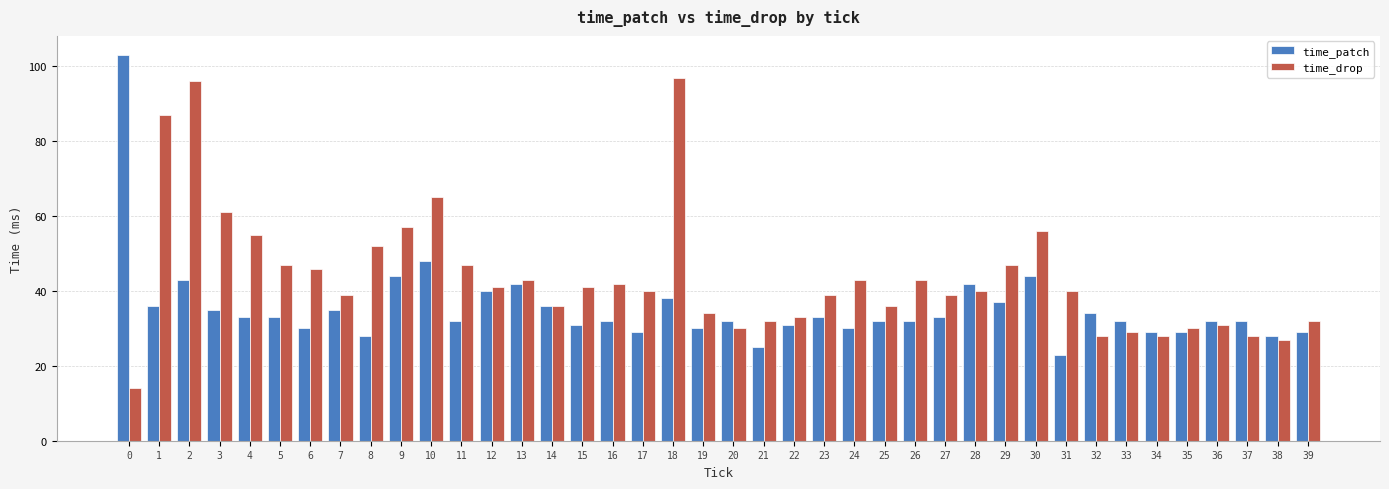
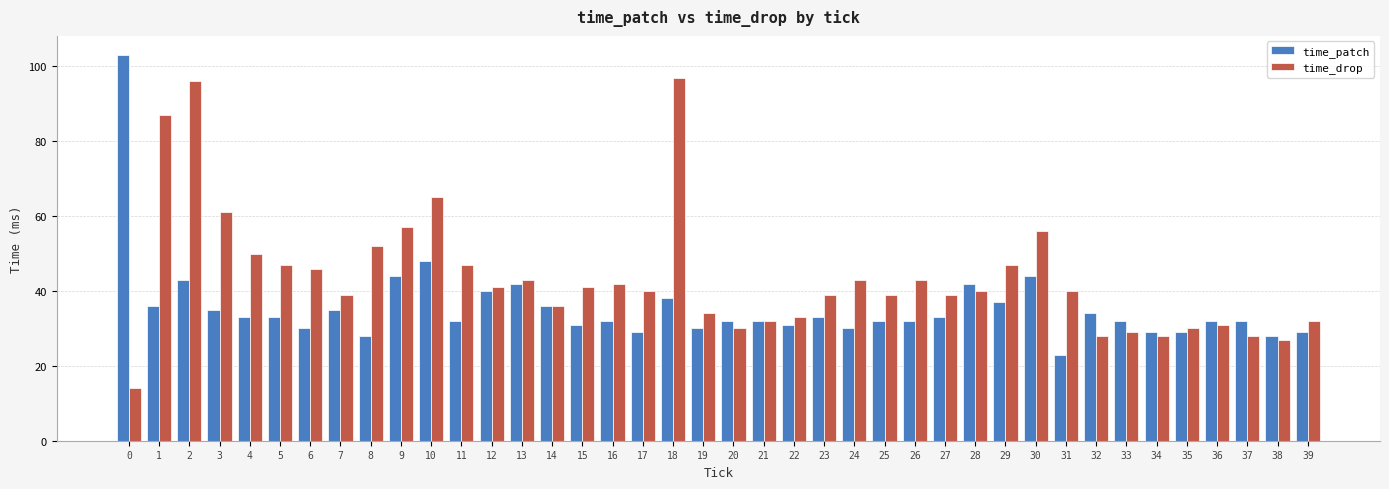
time_drop, 4: 55 -> 50
time_patch, 21: 25 -> 32
time_drop, 25: 36 -> 39
